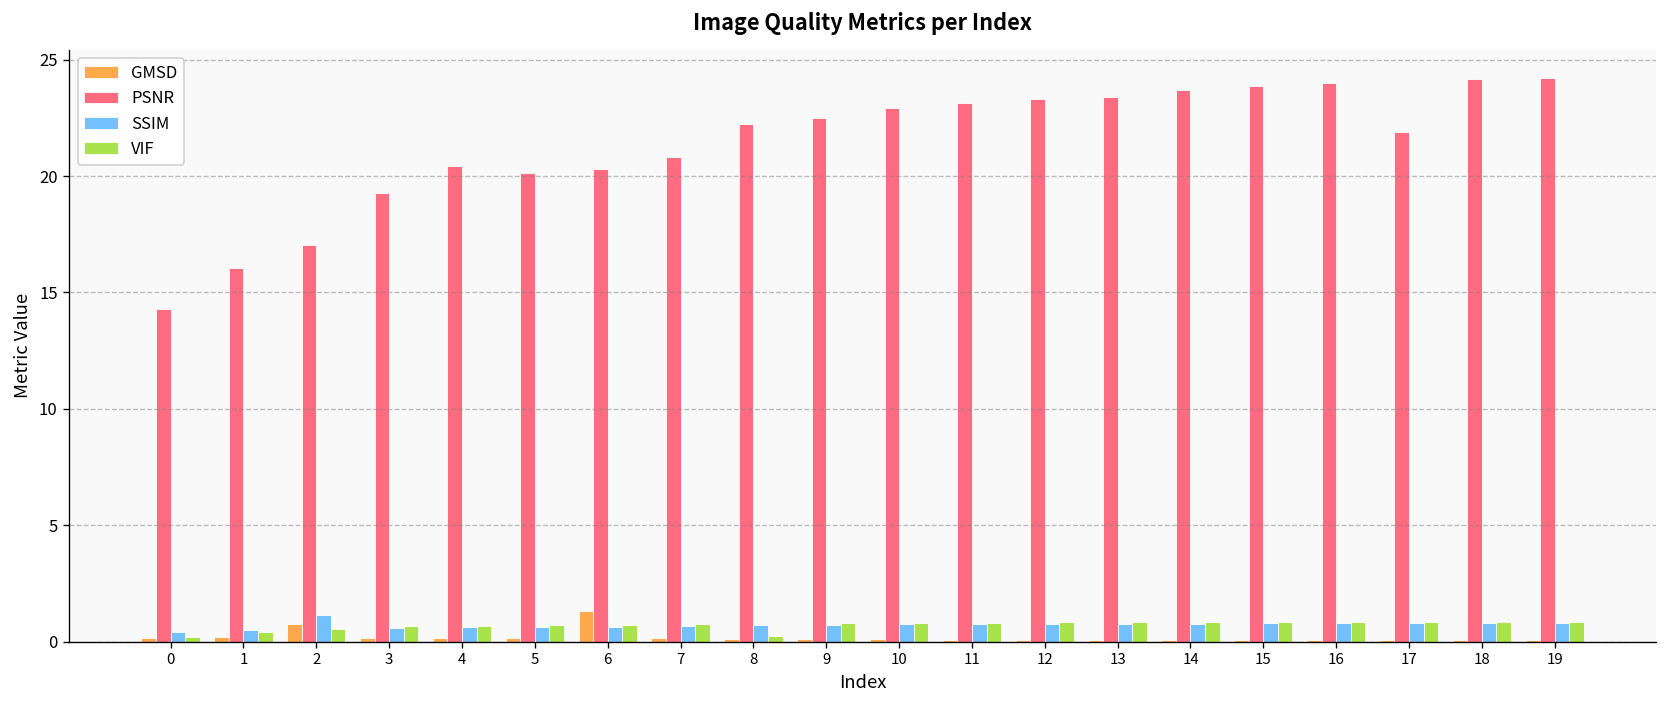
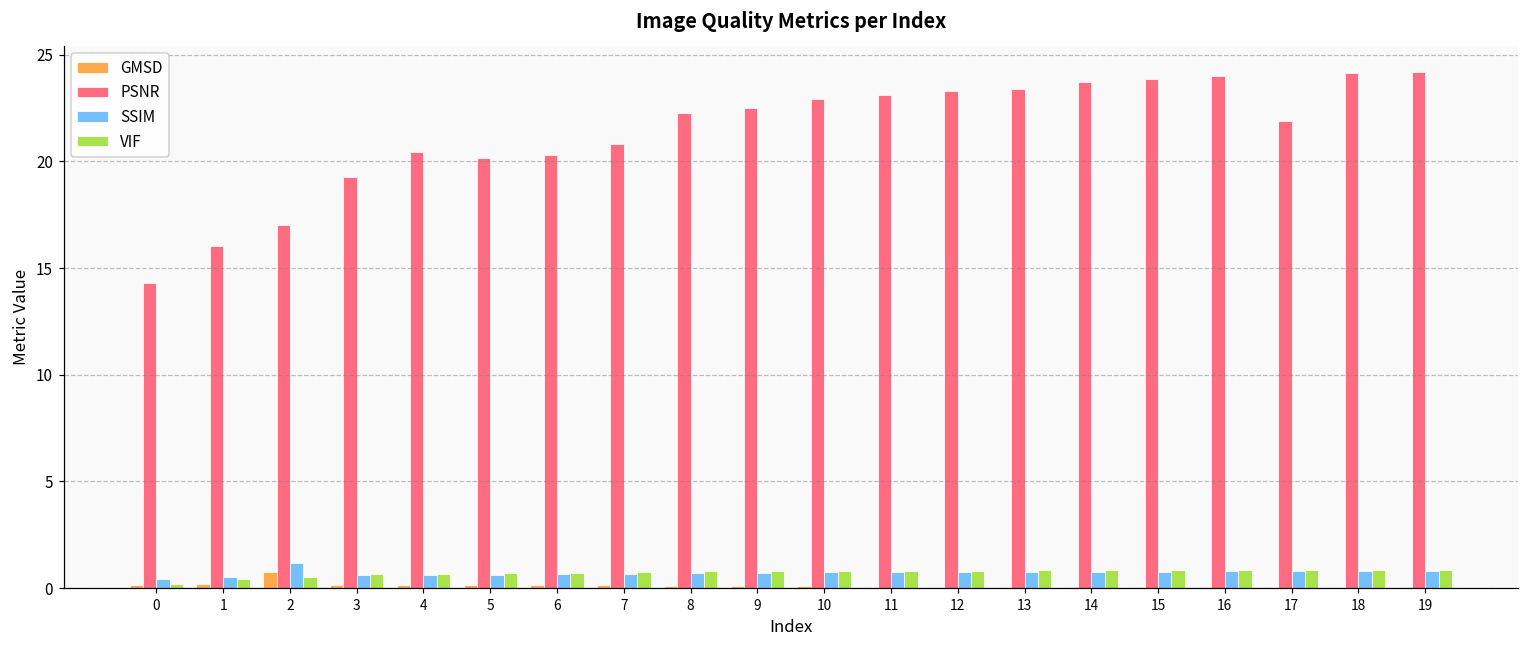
GMSD, 6: 1.3 -> 0.2
VIF, 8: 0.3 -> 0.8
